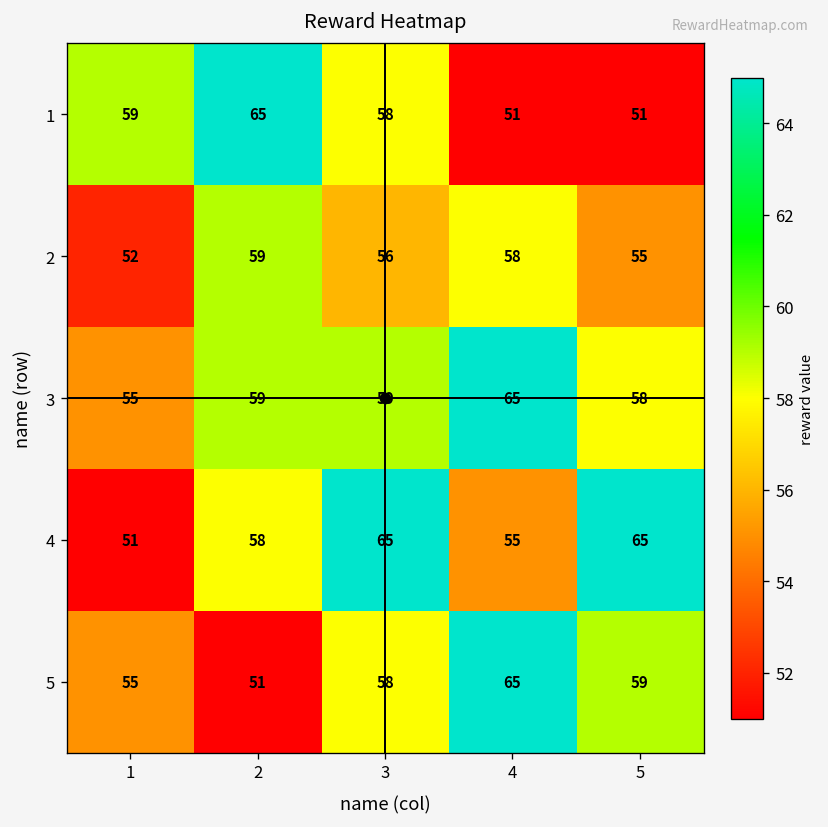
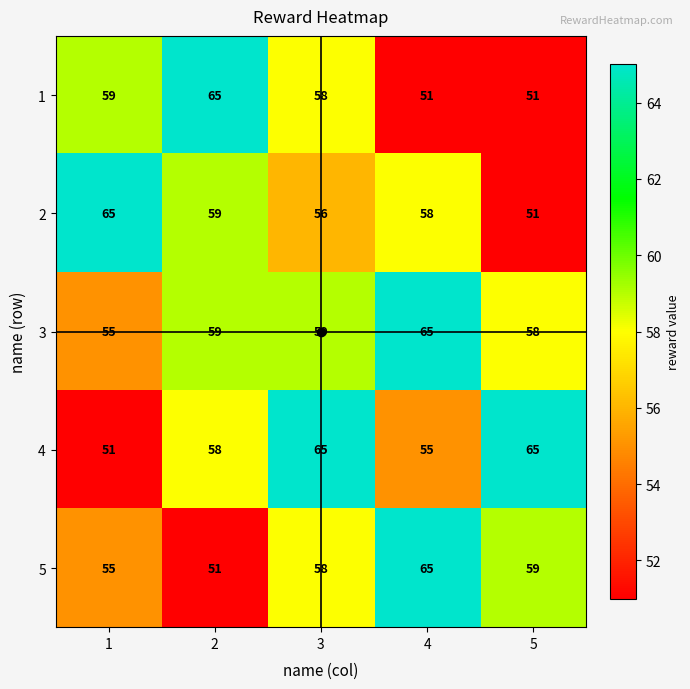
2, 1: 52 -> 65
2, 5: 55 -> 51
